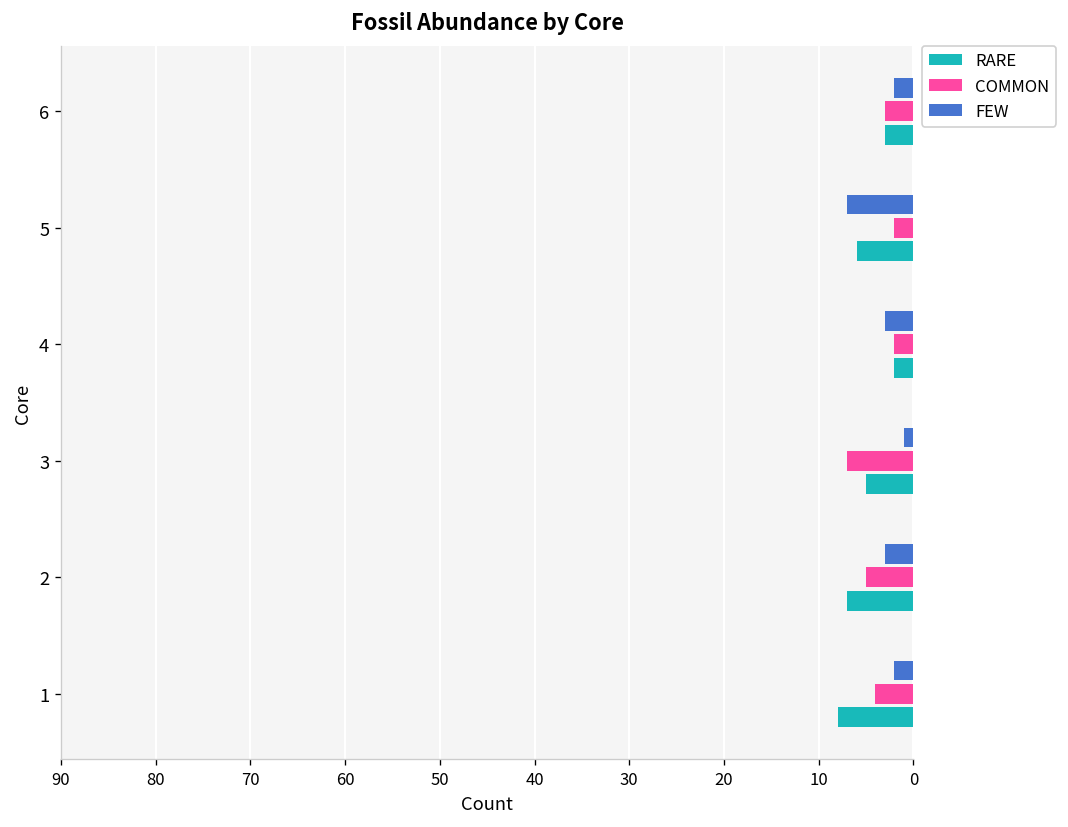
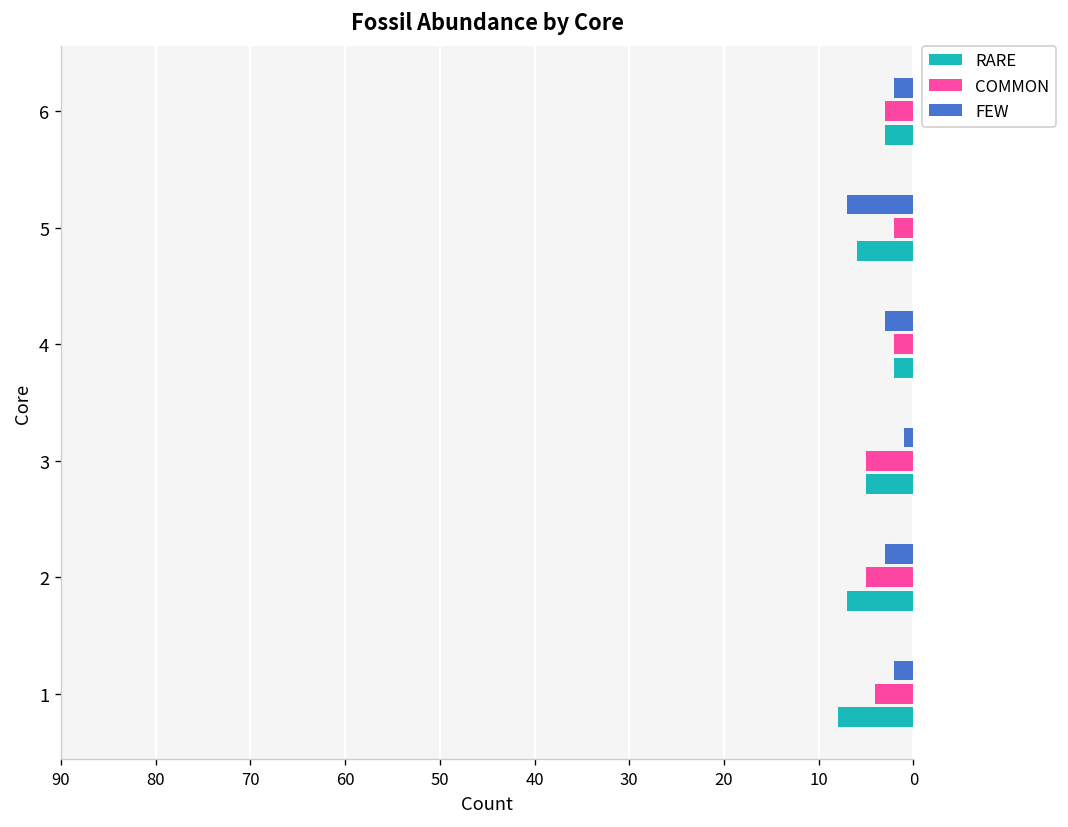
COMMON, 3: 7 -> 5
